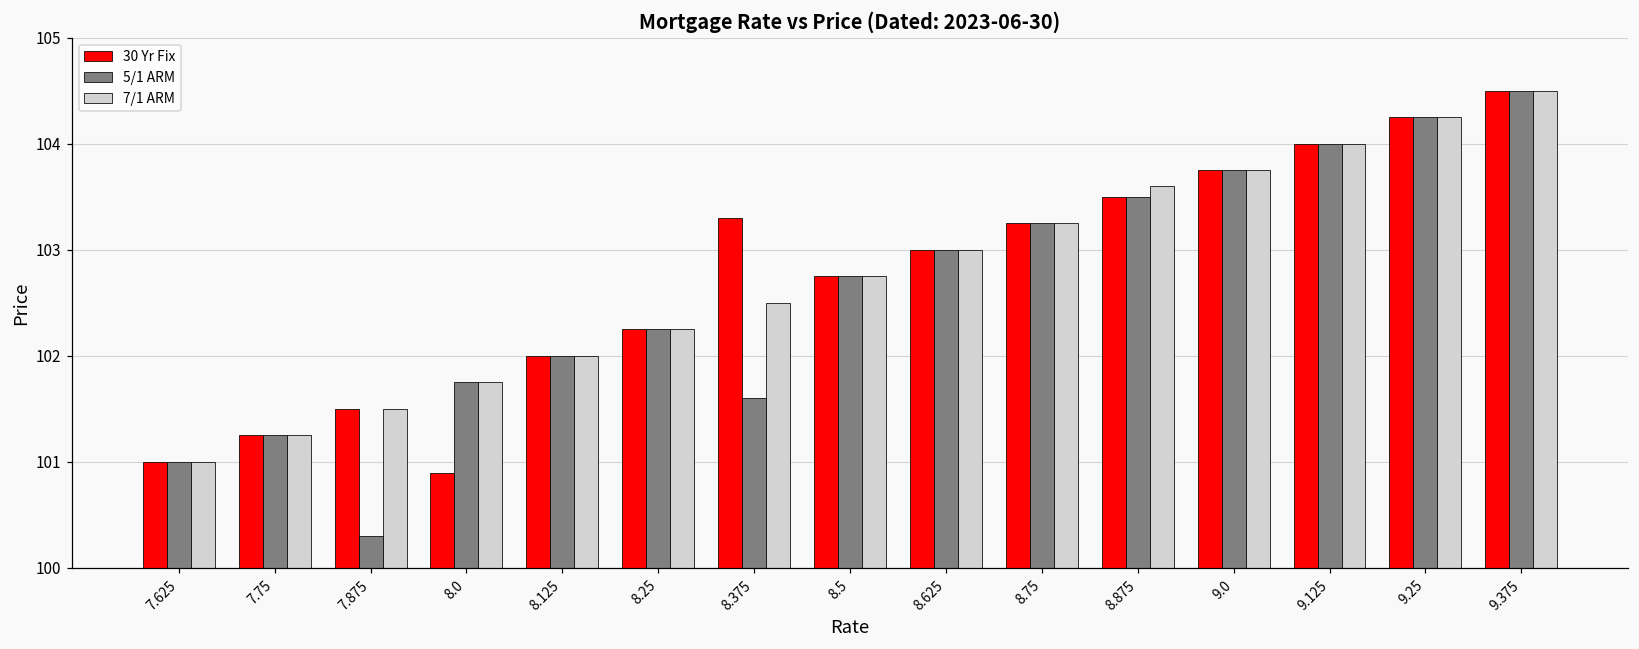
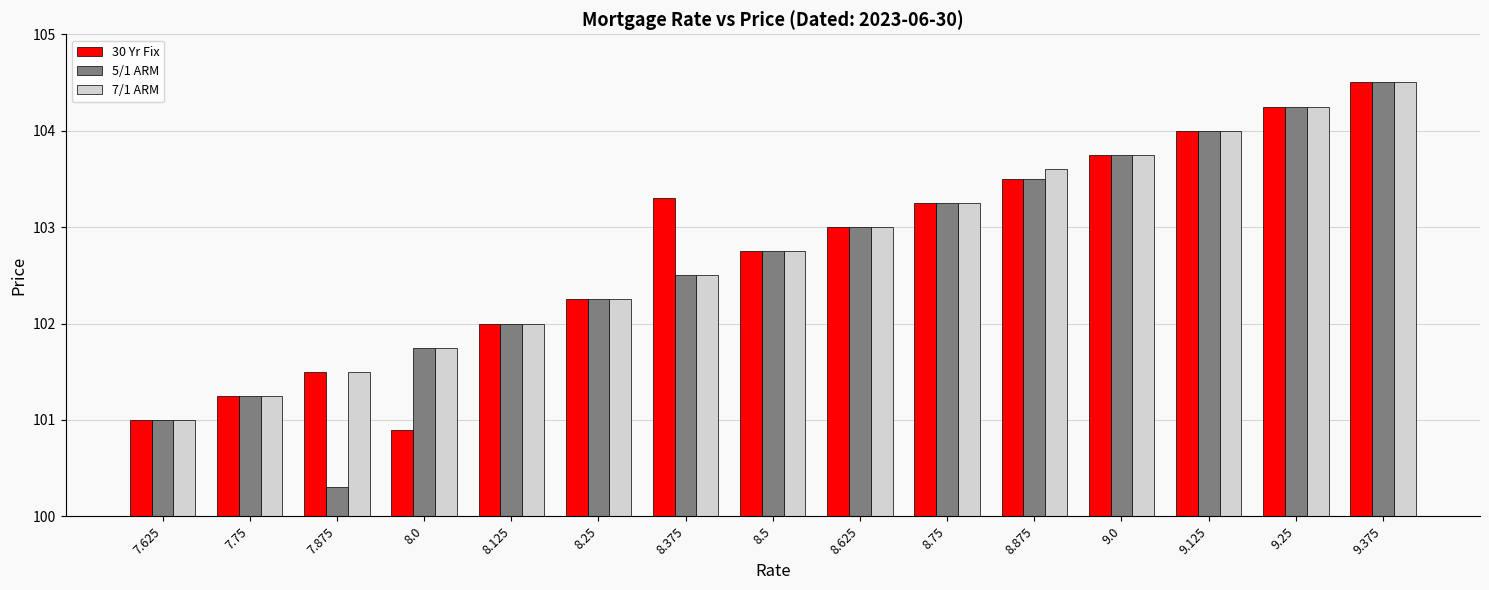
5/1 ARM, 8.375: 101.6 -> 102.5
